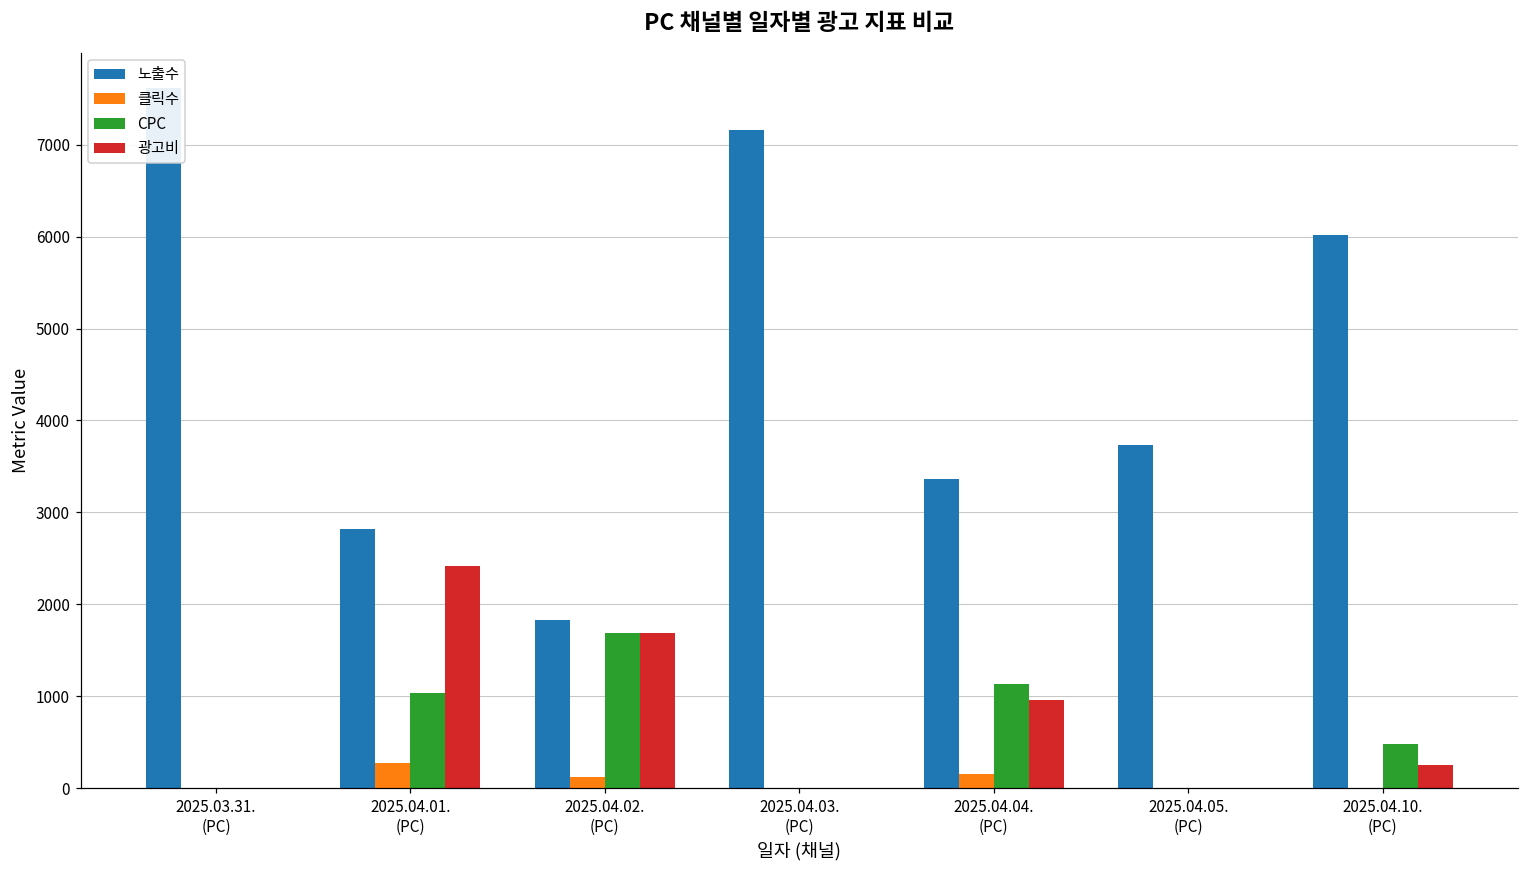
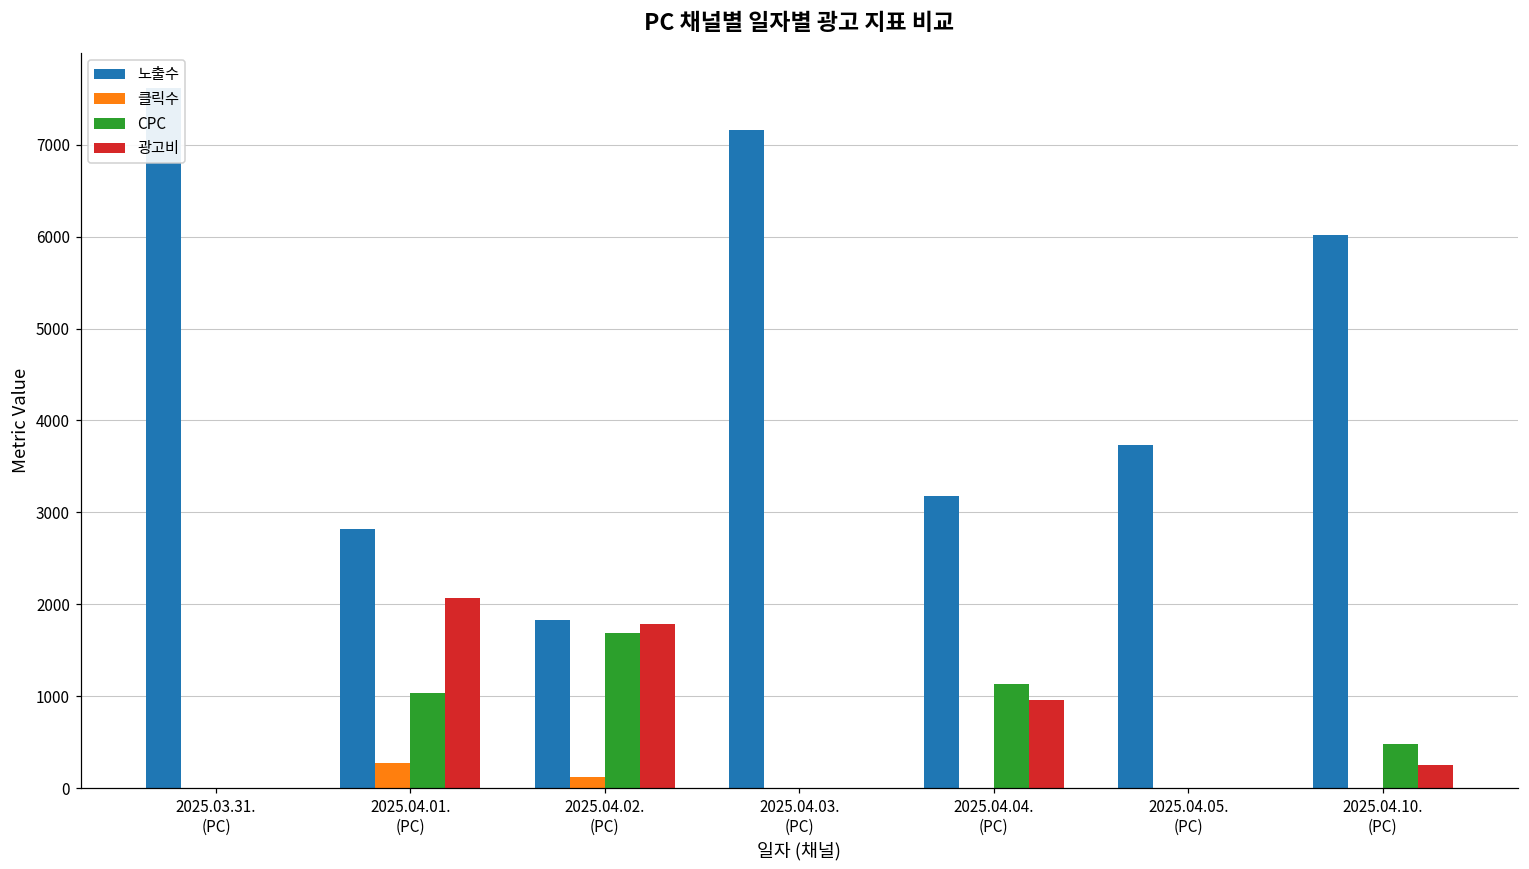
광고비, 2025.04.01. (PC): 2400 -> 2100
광고비, 2025.04.02. (PC): 1700 -> 1800
노출수, 2025.04.04. (PC): 3400 -> 3200
클릭수, 2025.04.04. (PC): 200 -> 0
